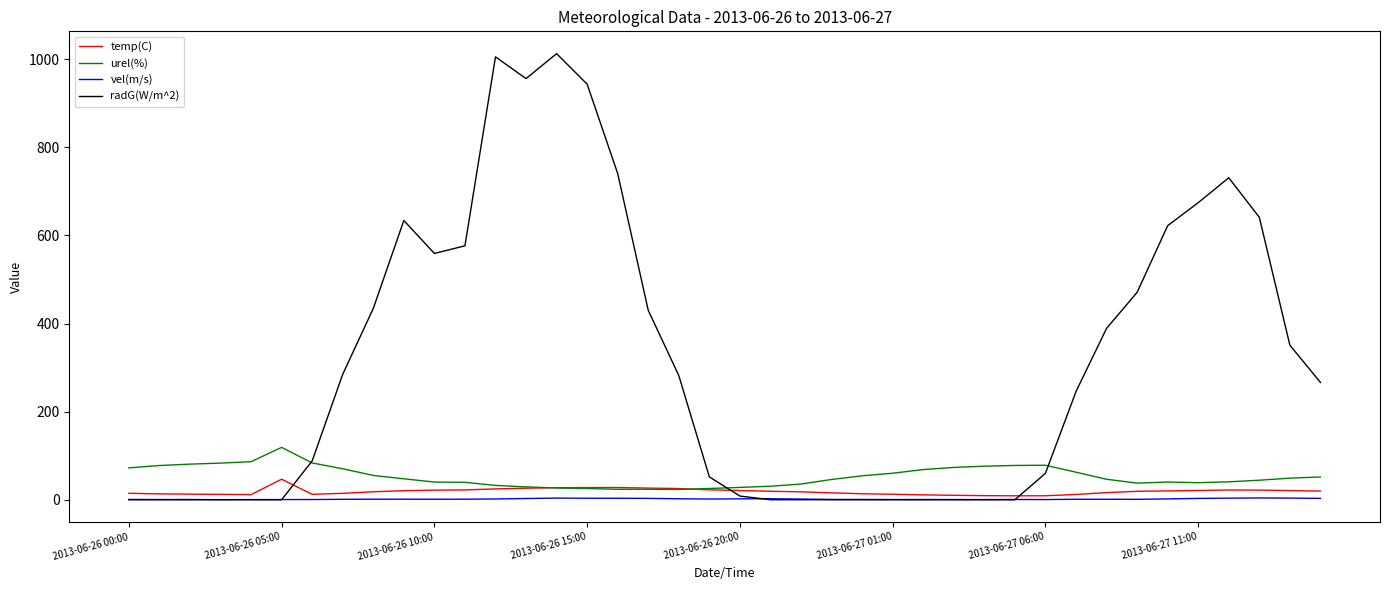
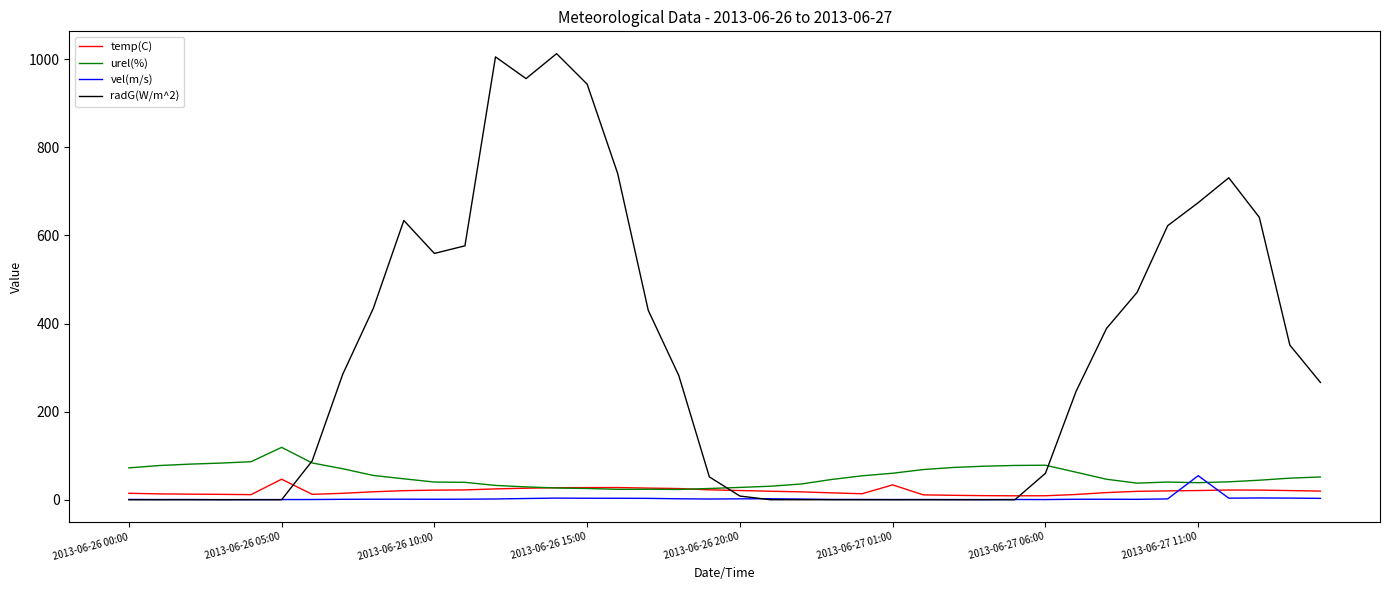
temp(C), 2013-06-27 01:00: 10 -> 30
vel(m/s), 2013-06-27 11:00: 0 -> 50
